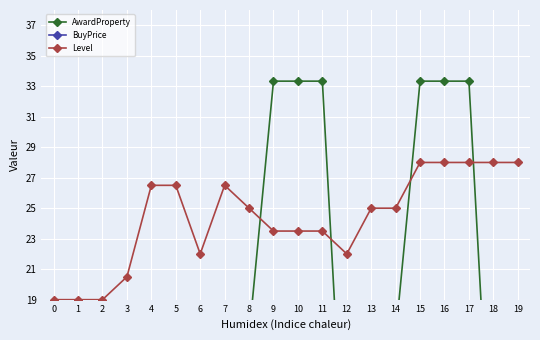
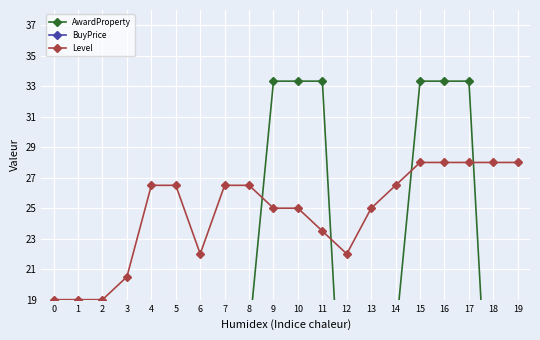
Level, 8: 25.0 -> 26.5
Level, 9: 23.5 -> 25.0
Level, 10: 23.5 -> 25.0
Level, 14: 25.0 -> 26.5
